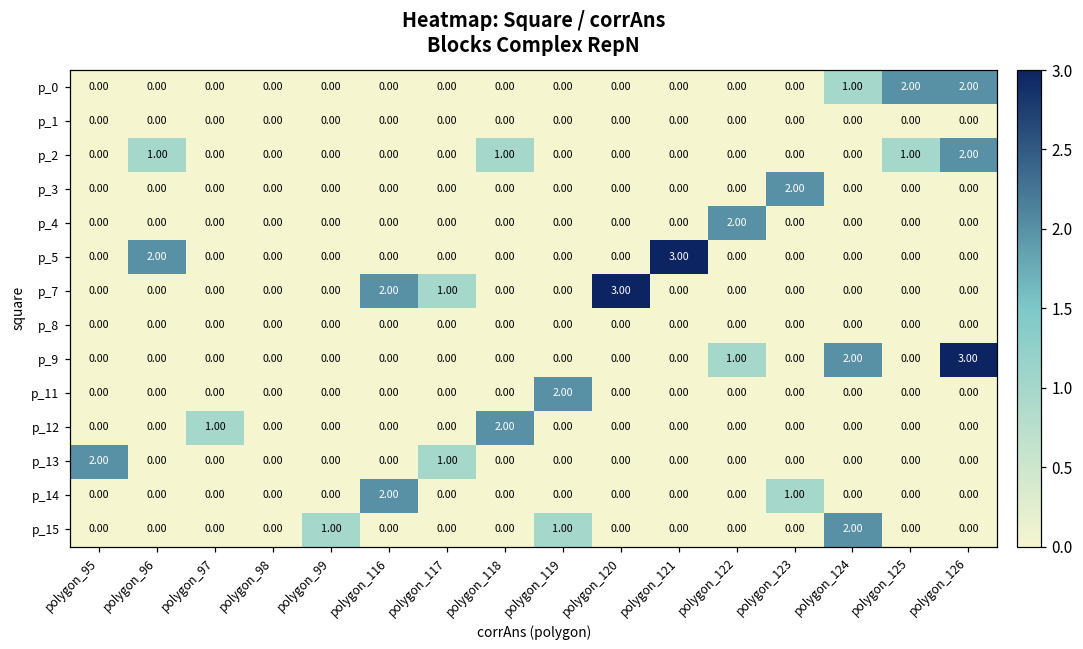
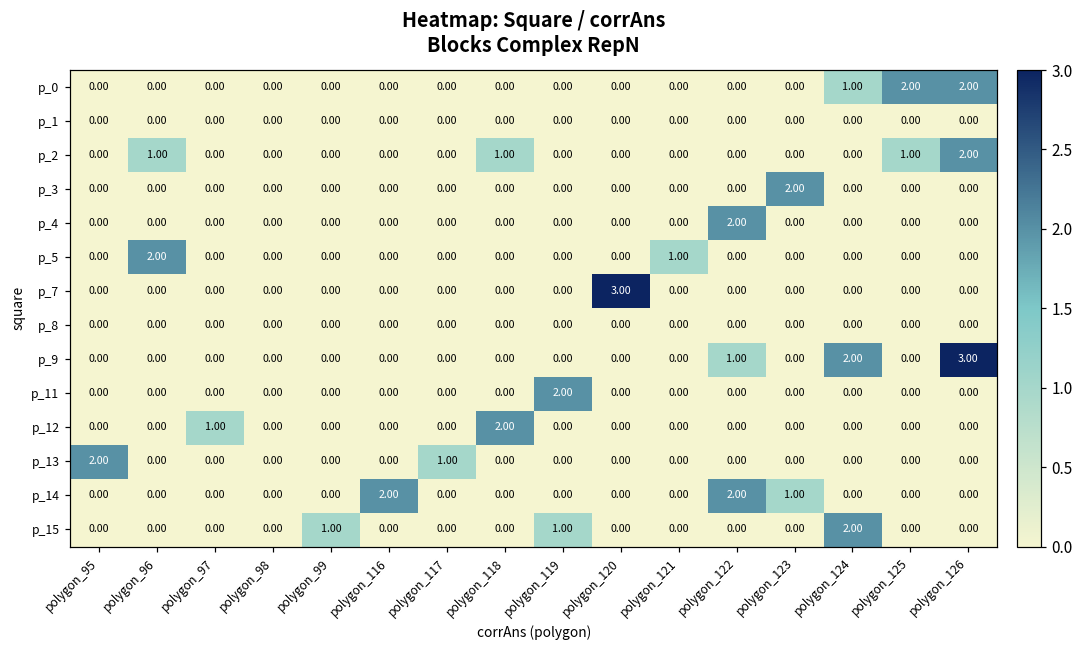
p_5, polygon_121: 3.00 -> 1.00
p_7, polygon_116: 2.00 -> 0.00
p_7, polygon_117: 1.00 -> 0.00
p_14, polygon_122: 0.00 -> 2.00
